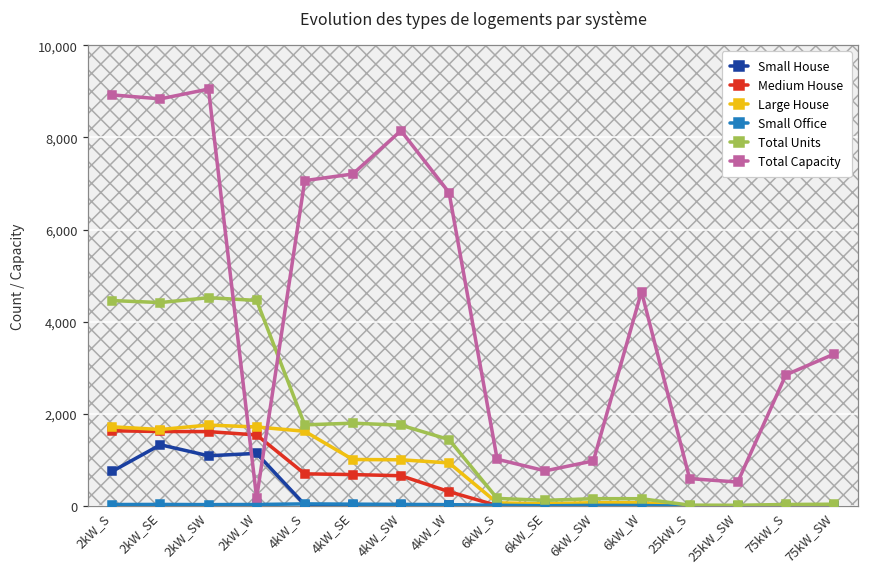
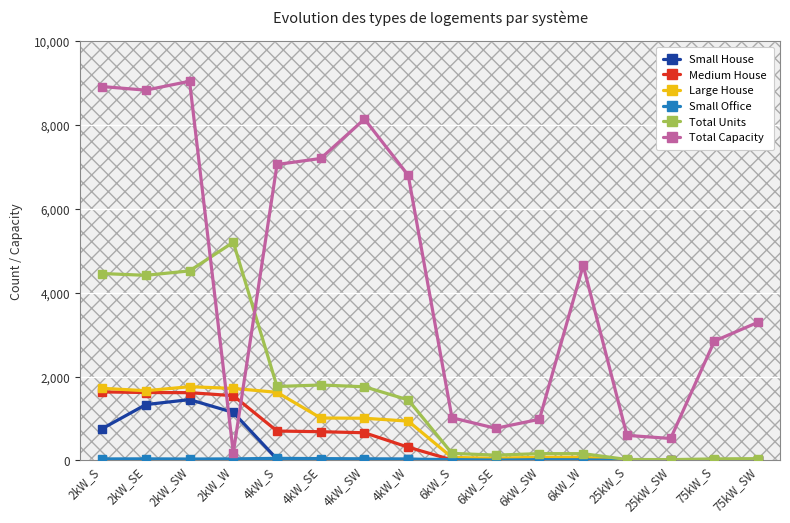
Small House, 2kW_SW: 1,100 -> 1,500
Total Units, 2kW_W: 4,500 -> 5,200
